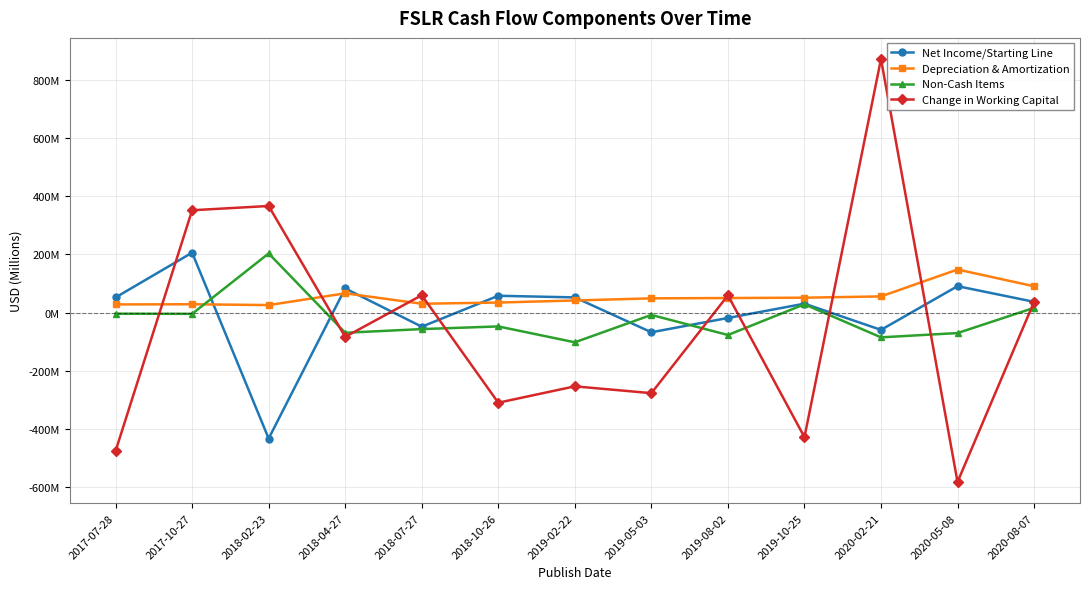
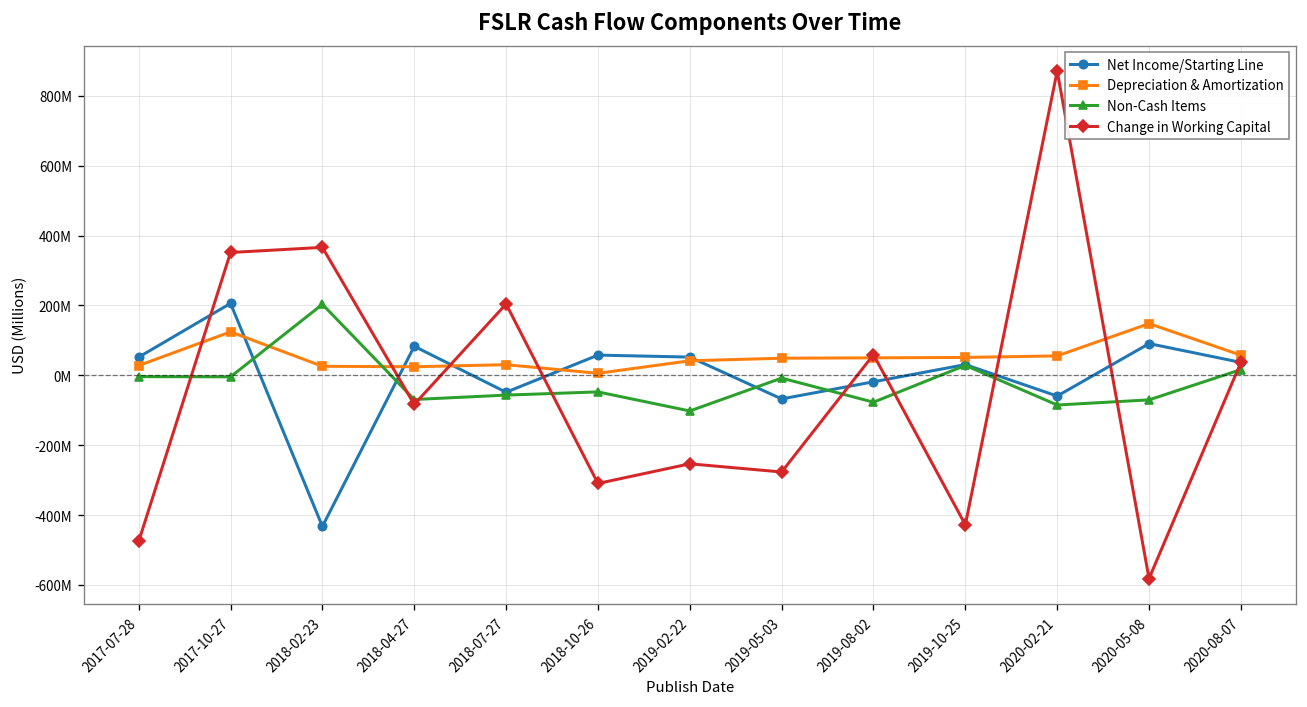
Depreciation & Amortization, 2017-10-27: 30000000 -> 120000000
Depreciation & Amortization, 2018-04-27: 70000000 -> 20000000
Change in Working Capital, 2018-07-27: 60000000 -> 200000000
Depreciation & Amortization, 2018-10-26: 30000000 -> 10000000
Depreciation & Amortization, 2020-08-07: 90000000 -> 60000000
